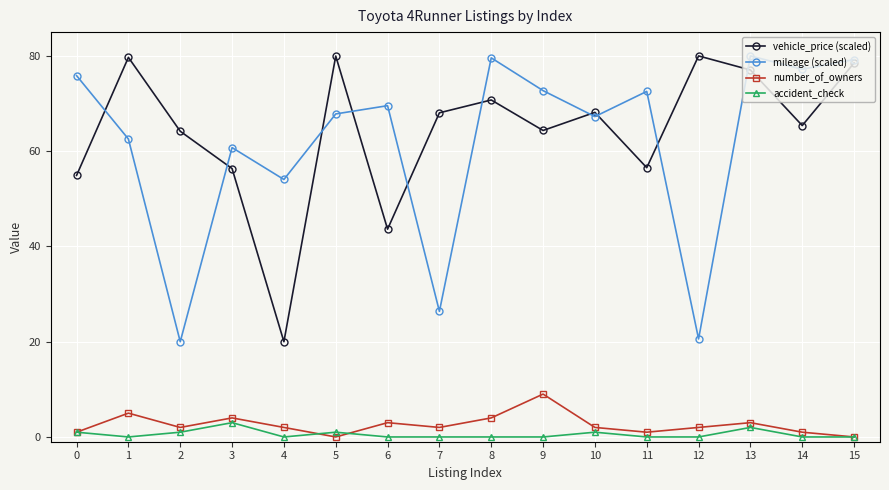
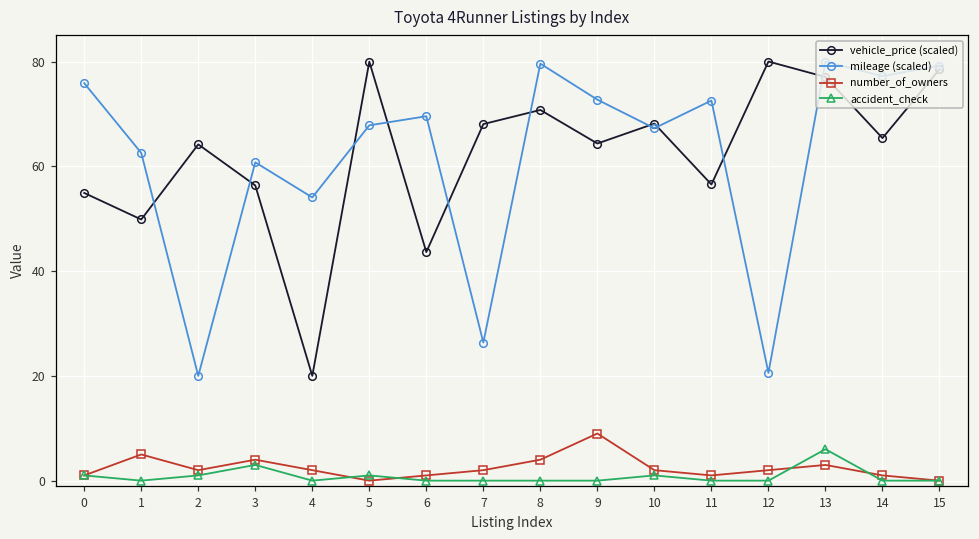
vehicle_price (scaled), 1: 80 -> 50
number_of_owners, 6: 3 -> 1
accident_check, 13: 2 -> 6
